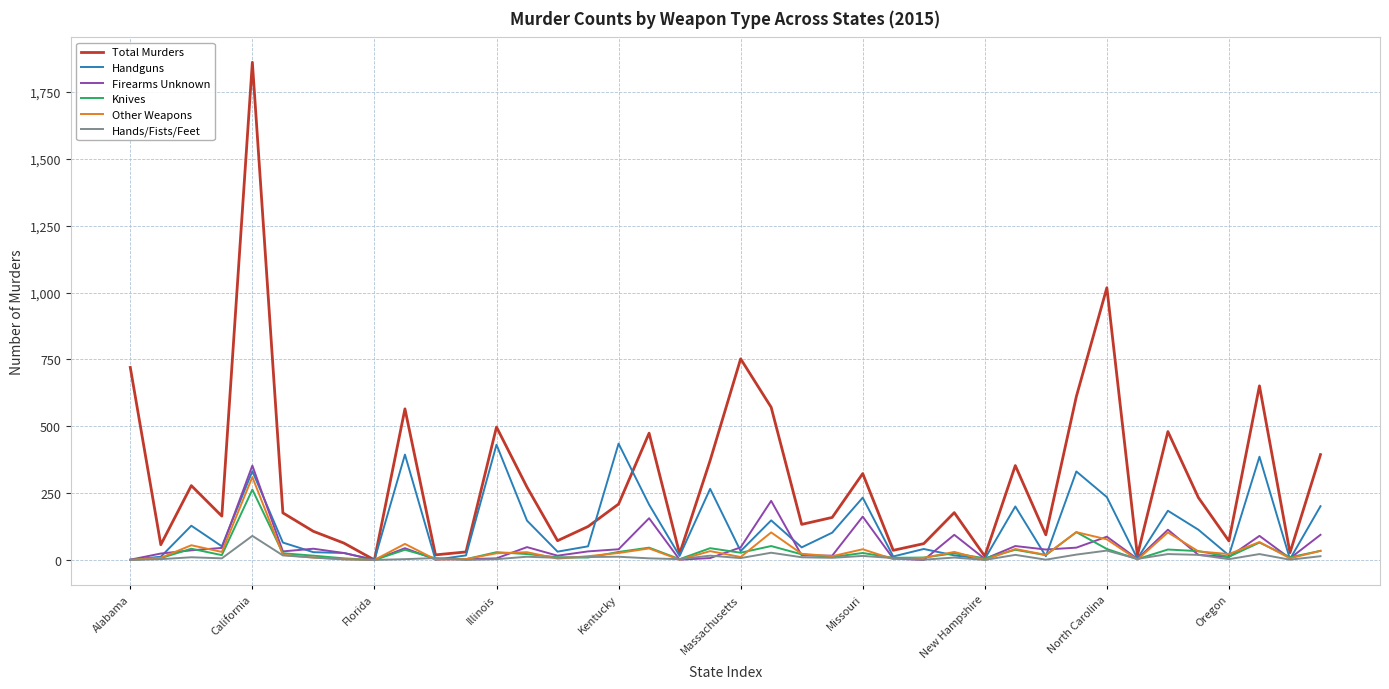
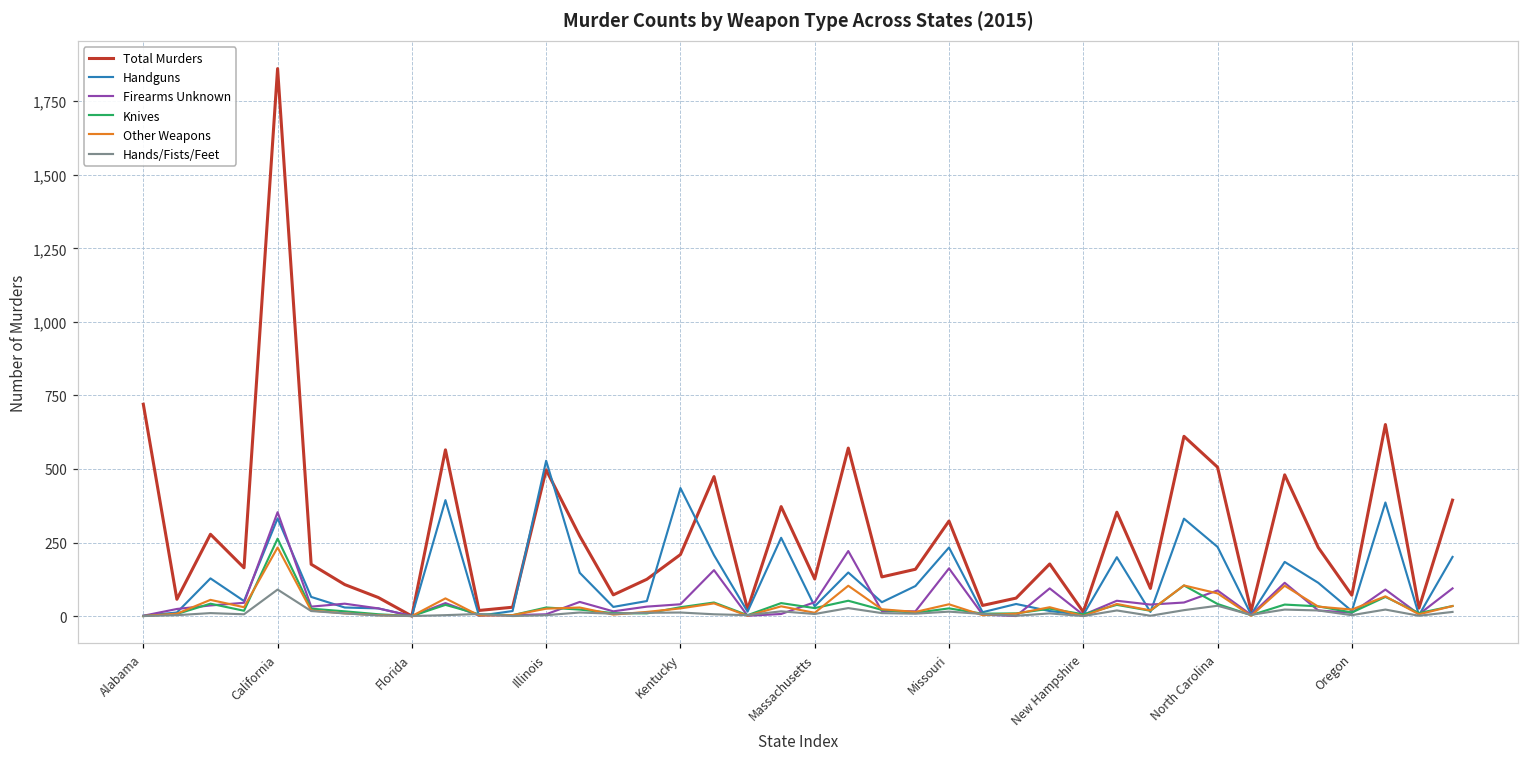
Other Weapons, California: 310 -> 230
Handguns, Illinois: 430 -> 530
Total Murders, Massachusetts: 750 -> 130
Total Murders, North Carolina: 1,020 -> 510
